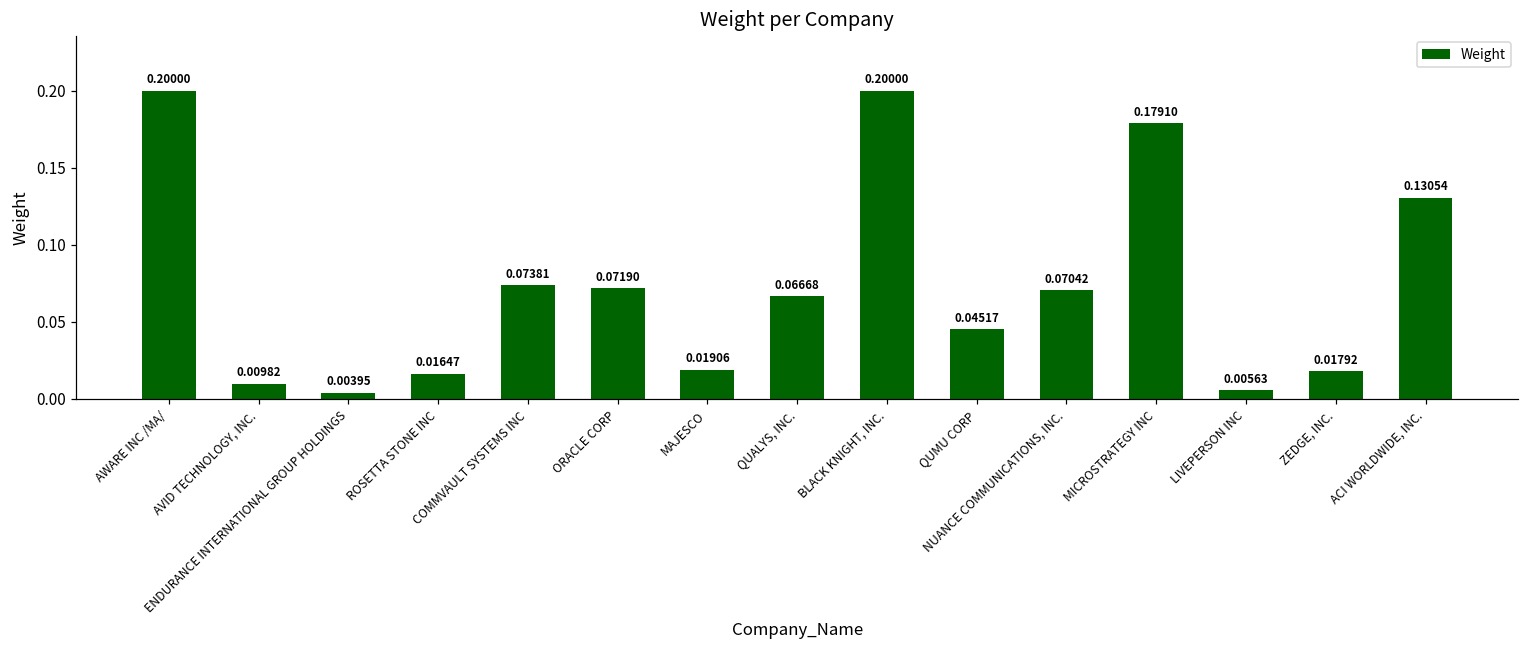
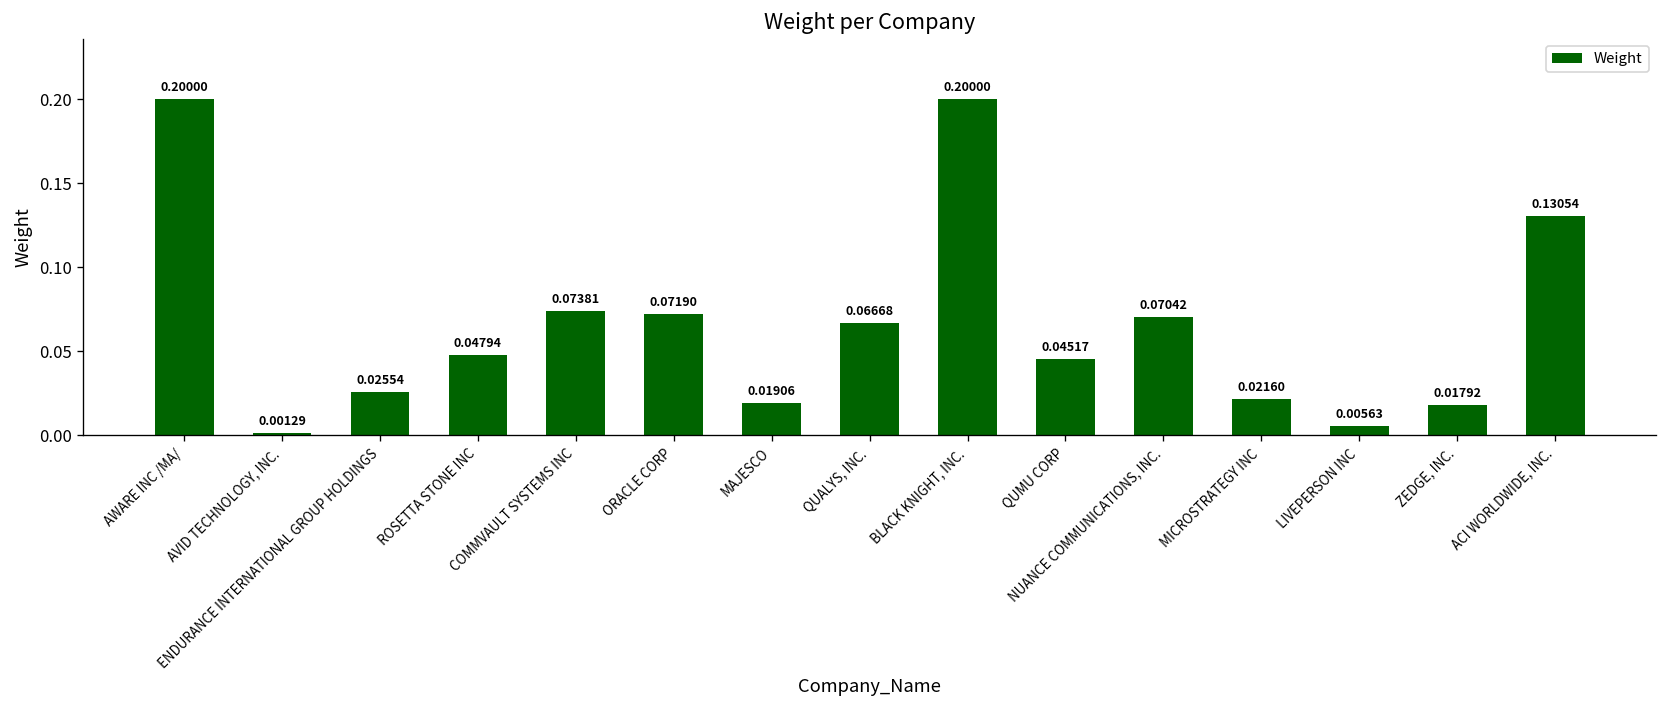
AVID TECHNOLOGY, INC.: 0.00982 -> 0.00129
ENDURANCE INTERNATIONAL GROUP HOLDINGS: 0.00395 -> 0.02554
ROSETTA STONE INC: 0.01647 -> 0.04794
MICROSTRATEGY INC: 0.17910 -> 0.02160
